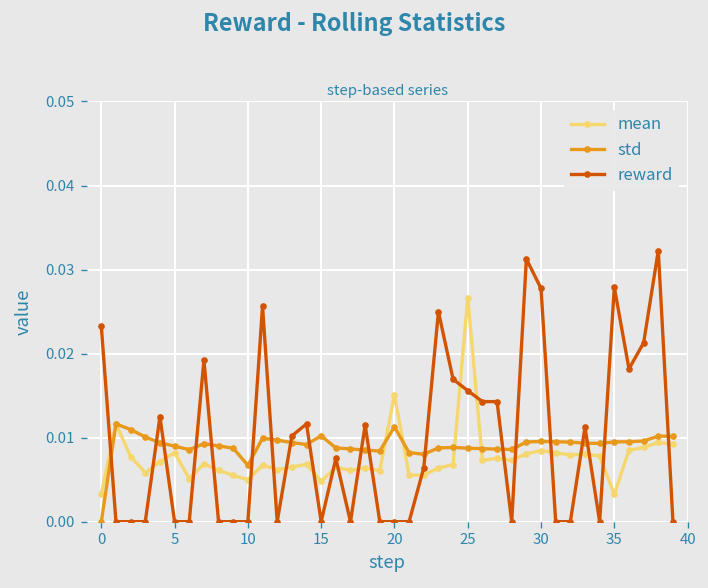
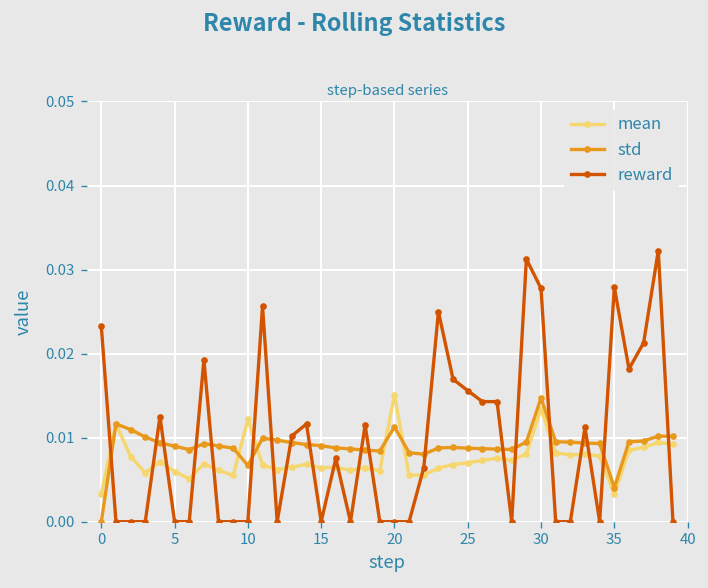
mean, 5: 0.008 -> 0.006
mean, 10: 0.005 -> 0.012
mean, 15: 0.005 -> 0.006
std, 15: 0.010 -> 0.009
mean, 25: 0.027 -> 0.007
mean, 30: 0.008 -> 0.013
std, 30: 0.010 -> 0.015
std, 35: 0.009 -> 0.004
